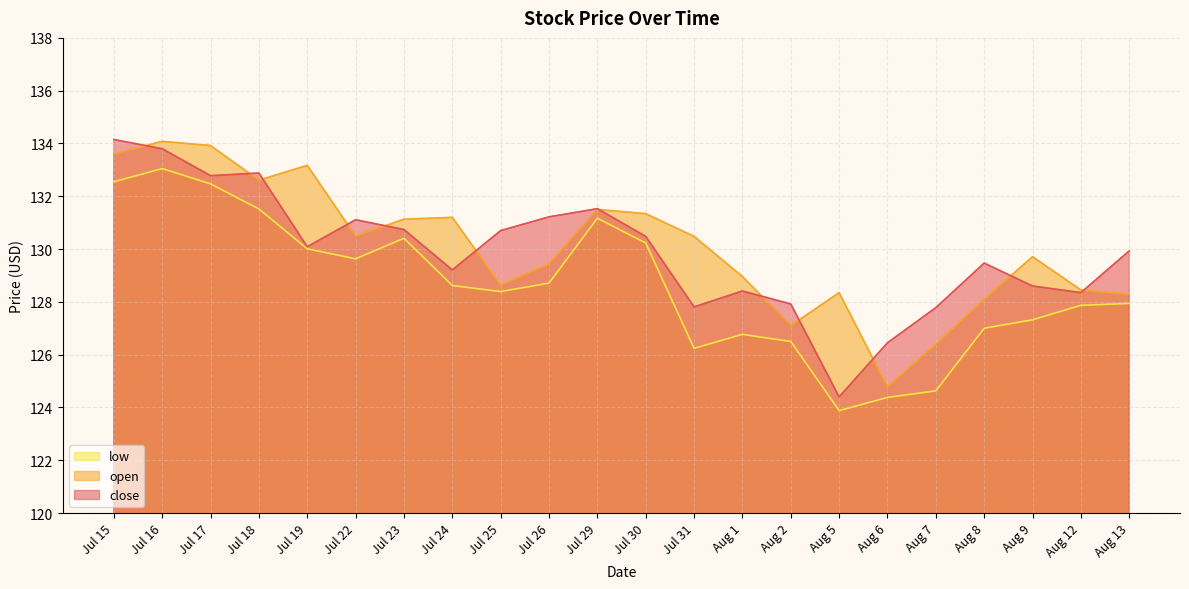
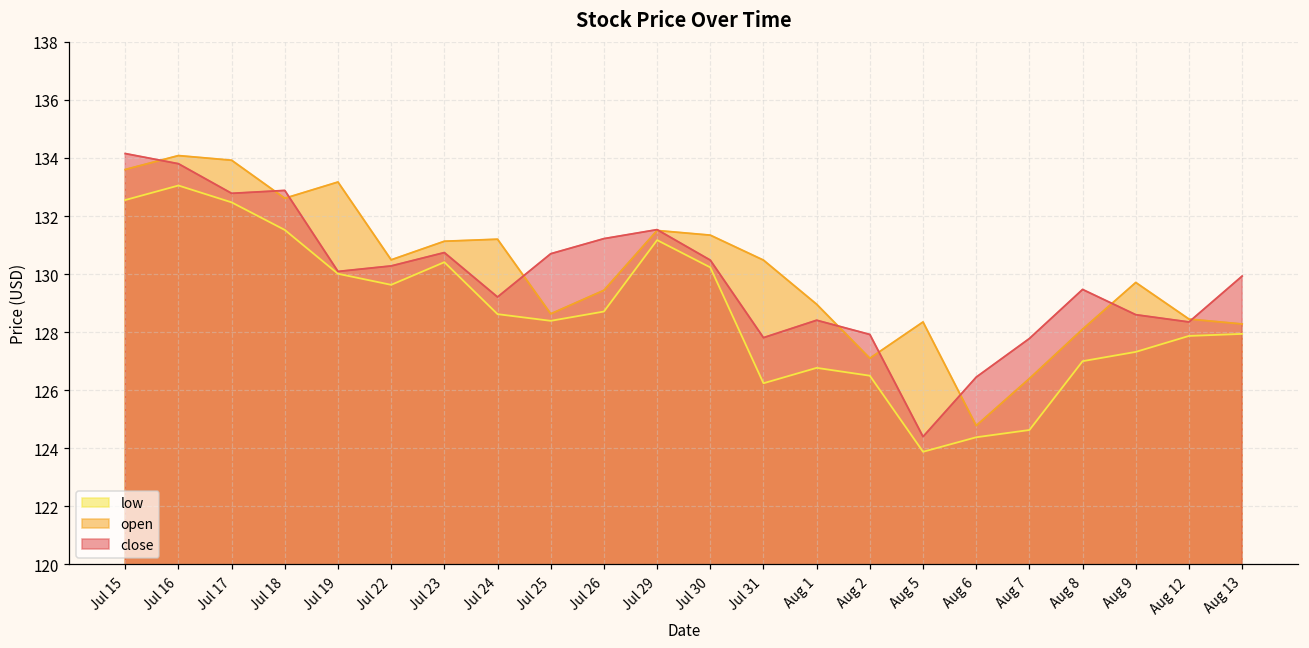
close, Jul 22: 131.1 -> 130.3
